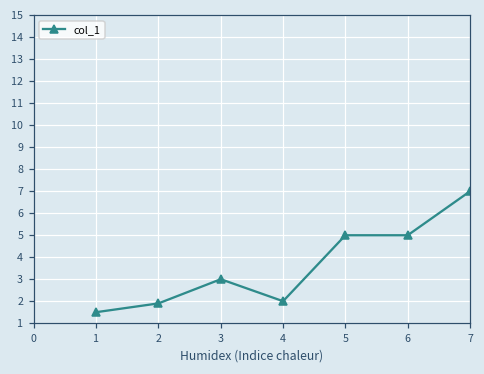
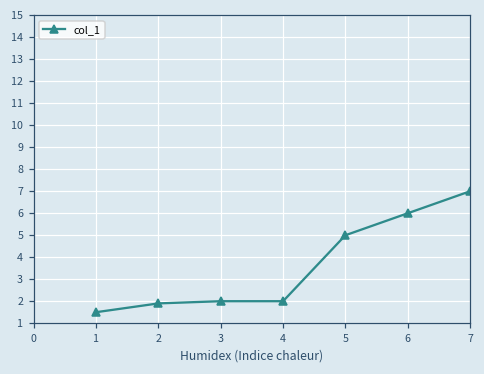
3: 3 -> 2
6: 5 -> 6
